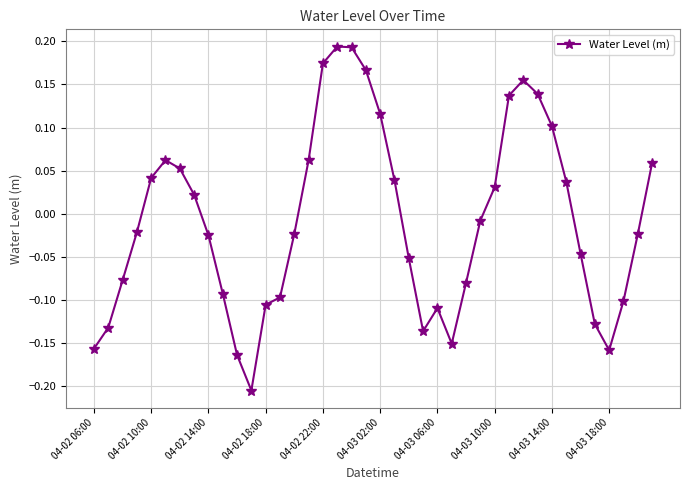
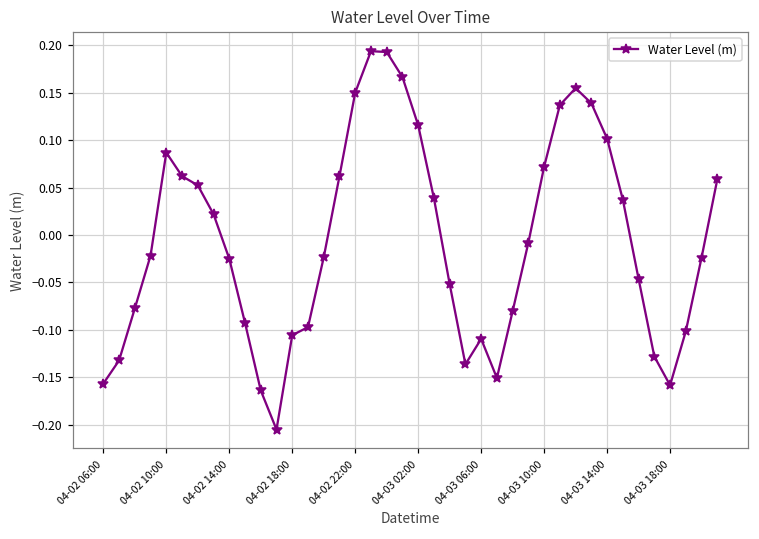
04-02 10:00: 0.04 -> 0.09
04-02 22:00: 0.17 -> 0.15
04-03 10:00: 0.03 -> 0.07
